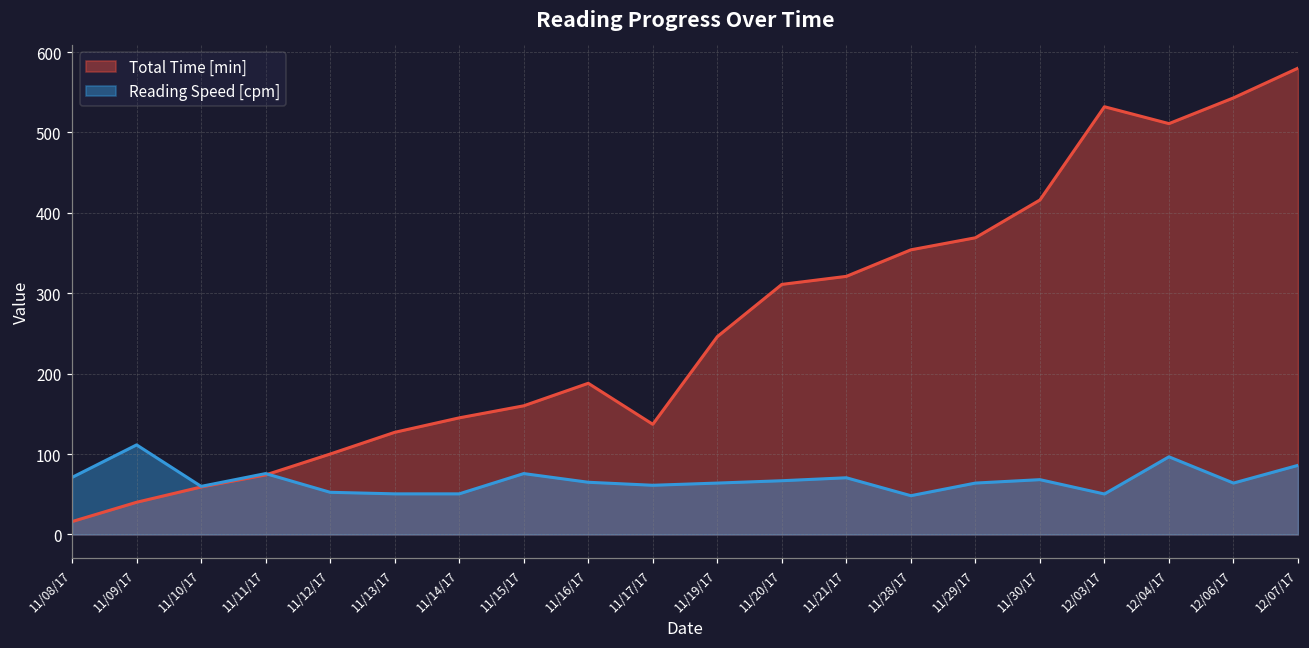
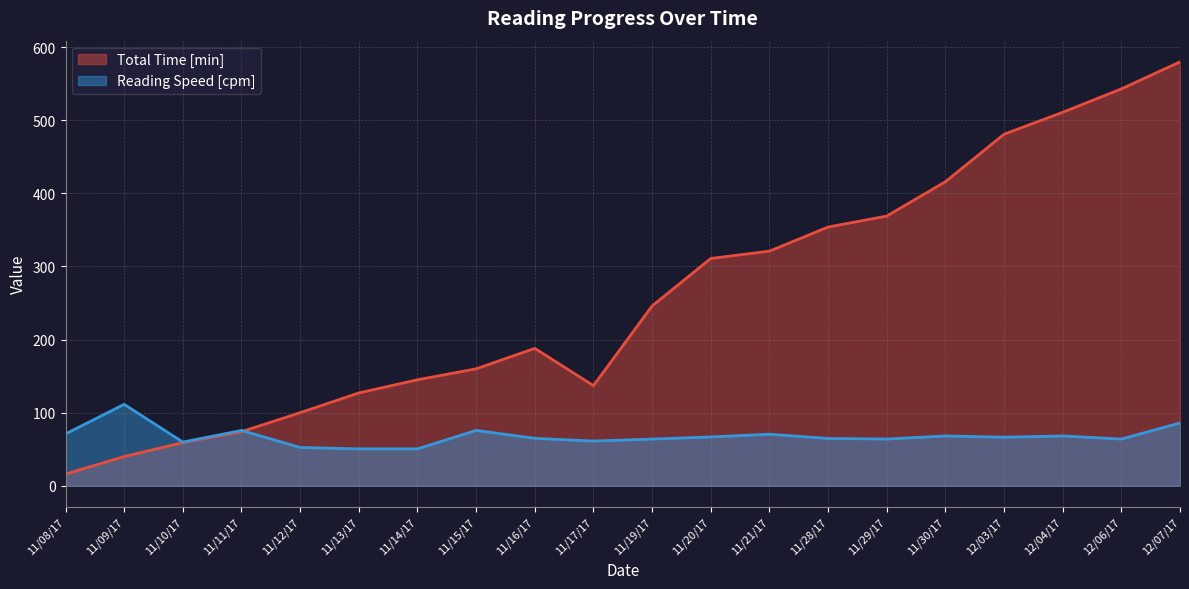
Reading Speed [cpm], 11/28/17: 50 -> 60
Total Time [min], 12/03/17: 530 -> 480
Reading Speed [cpm], 12/03/17: 50 -> 70
Reading Speed [cpm], 12/04/17: 100 -> 70
